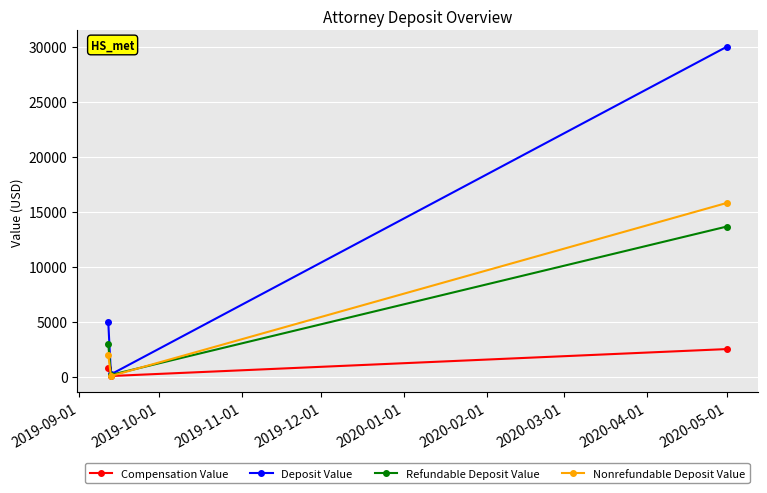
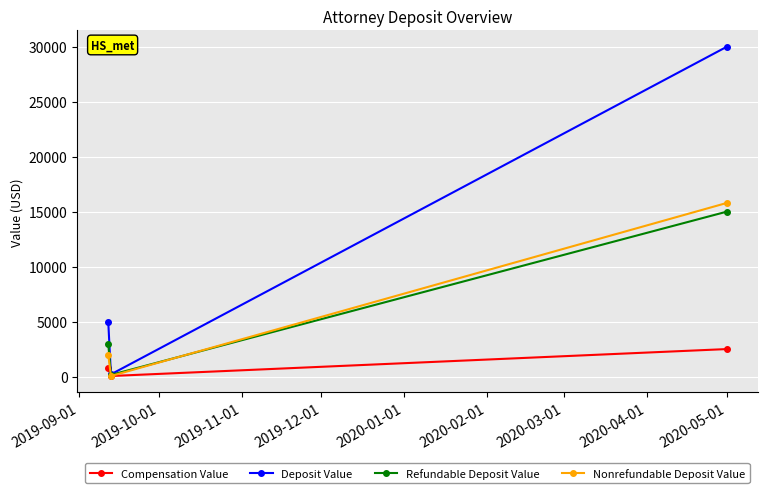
Refundable Deposit Value, 2020-05-01: 13600 -> 15000
